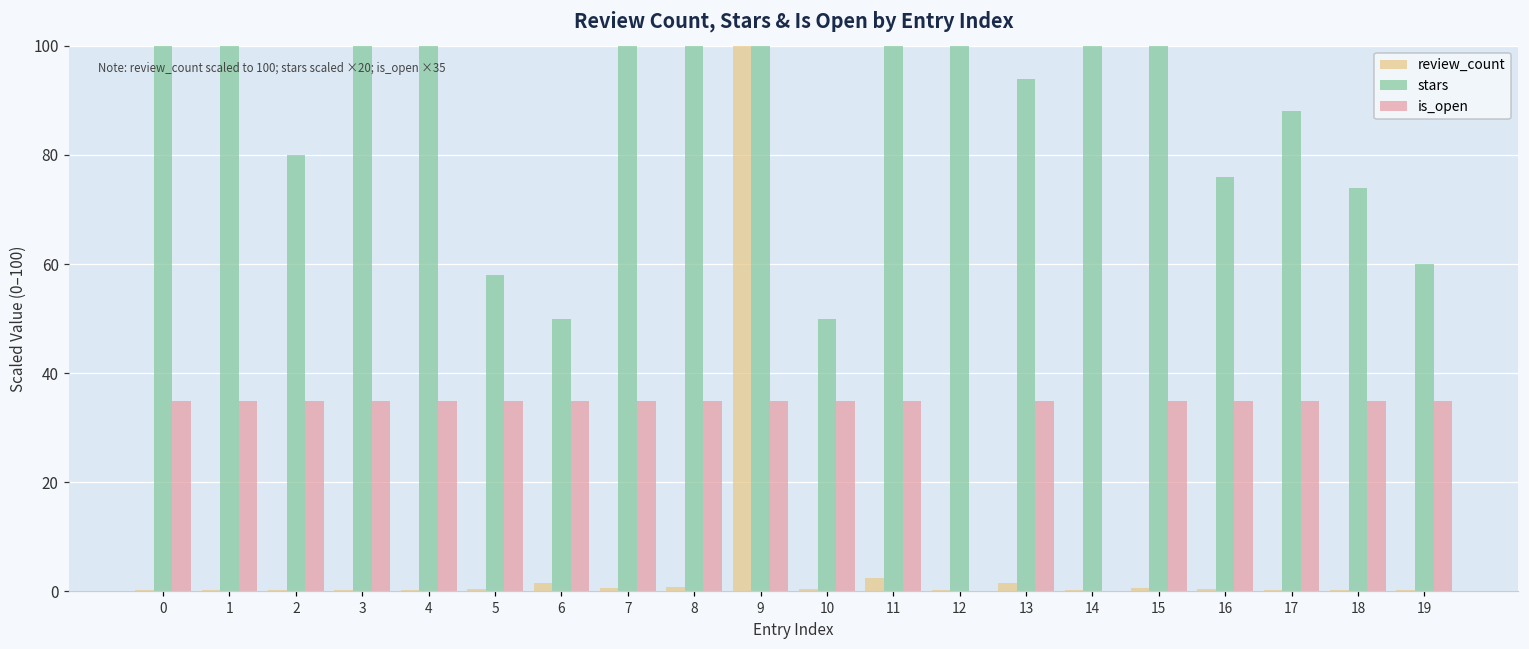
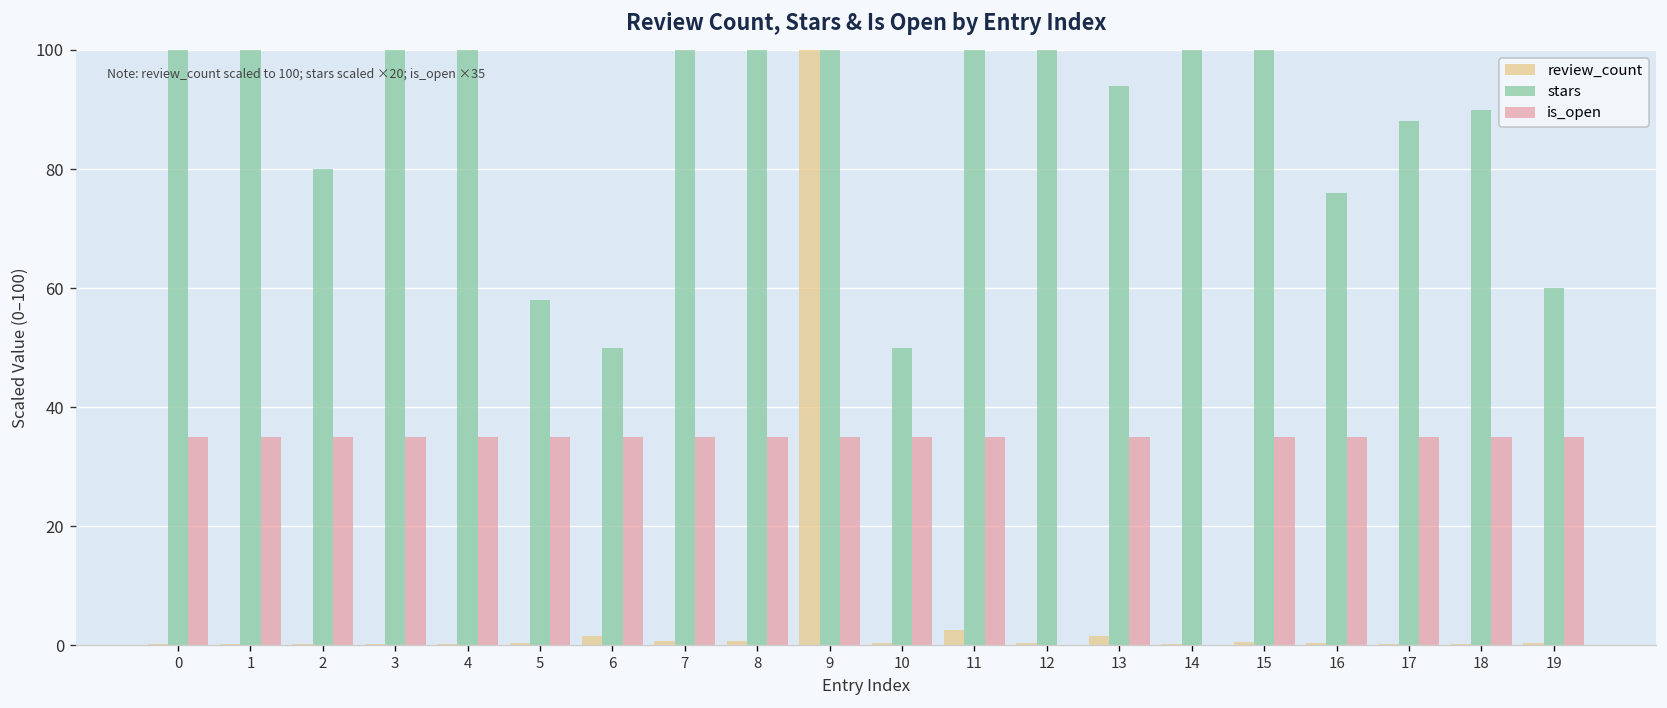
stars, 18: 74 -> 90
